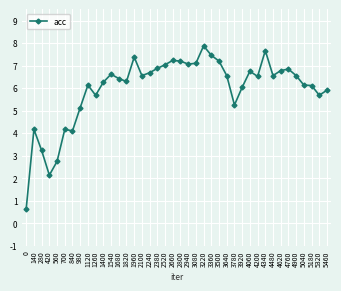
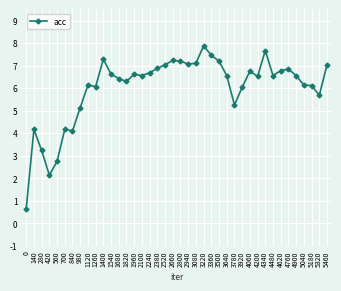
1260: 5.7 -> 6.1
1400: 6.3 -> 7.3
1960: 7.4 -> 6.6
5460: 5.9 -> 7.0
